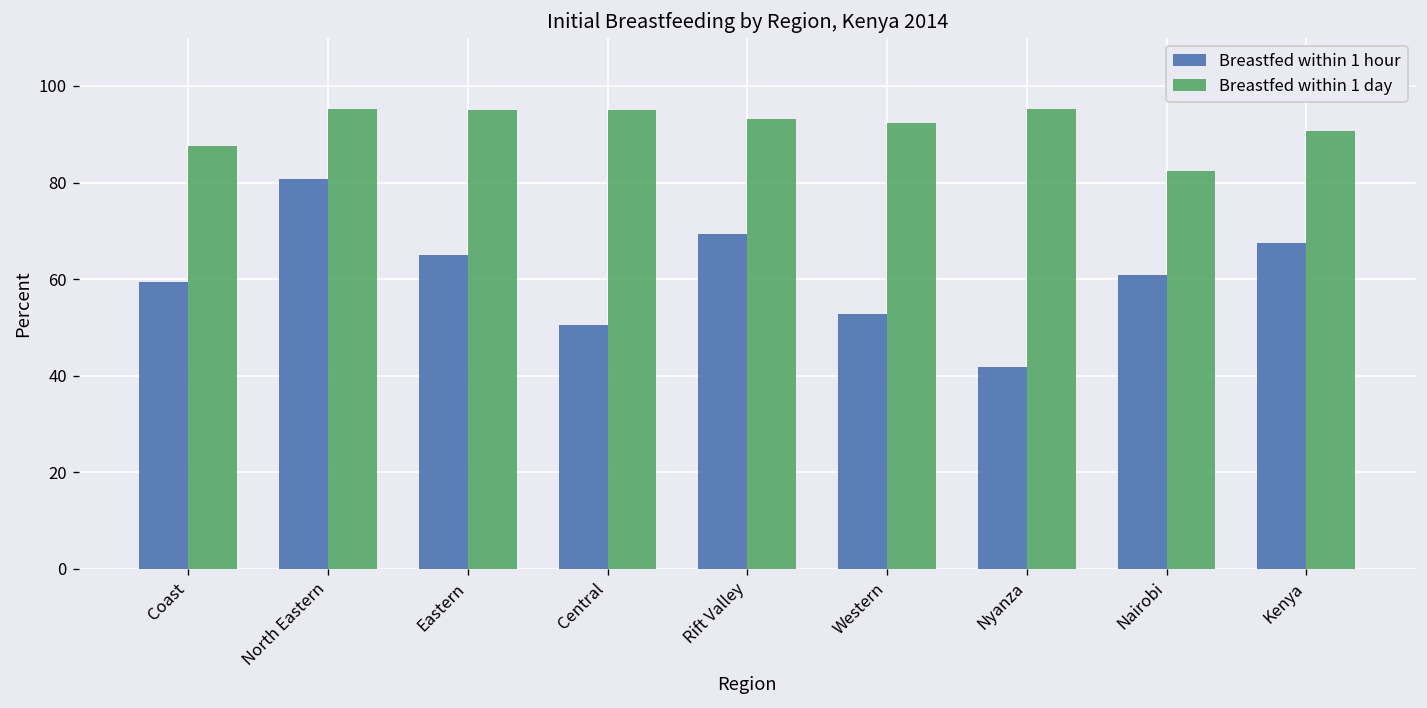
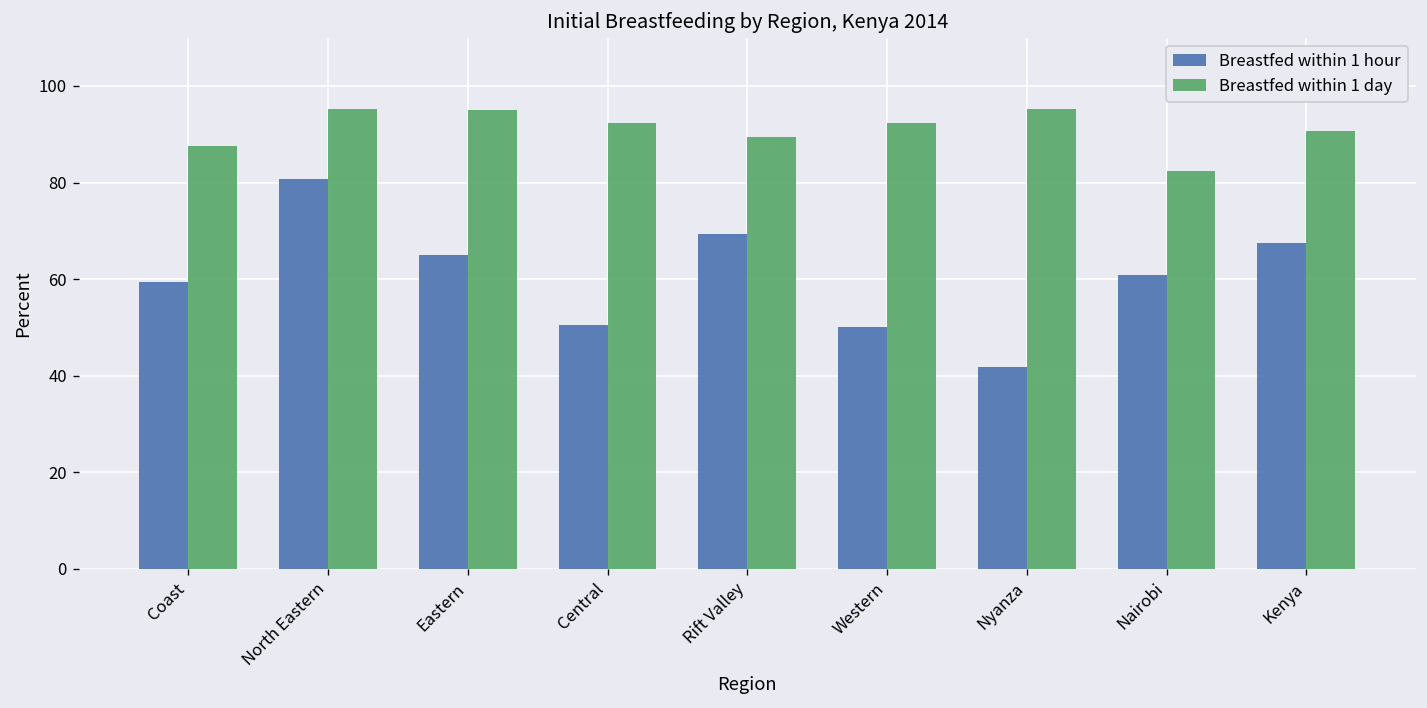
Breastfed within 1 day, Central: 95 -> 92
Breastfed within 1 day, Rift Valley: 93 -> 90
Breastfed within 1 hour, Western: 53 -> 50
